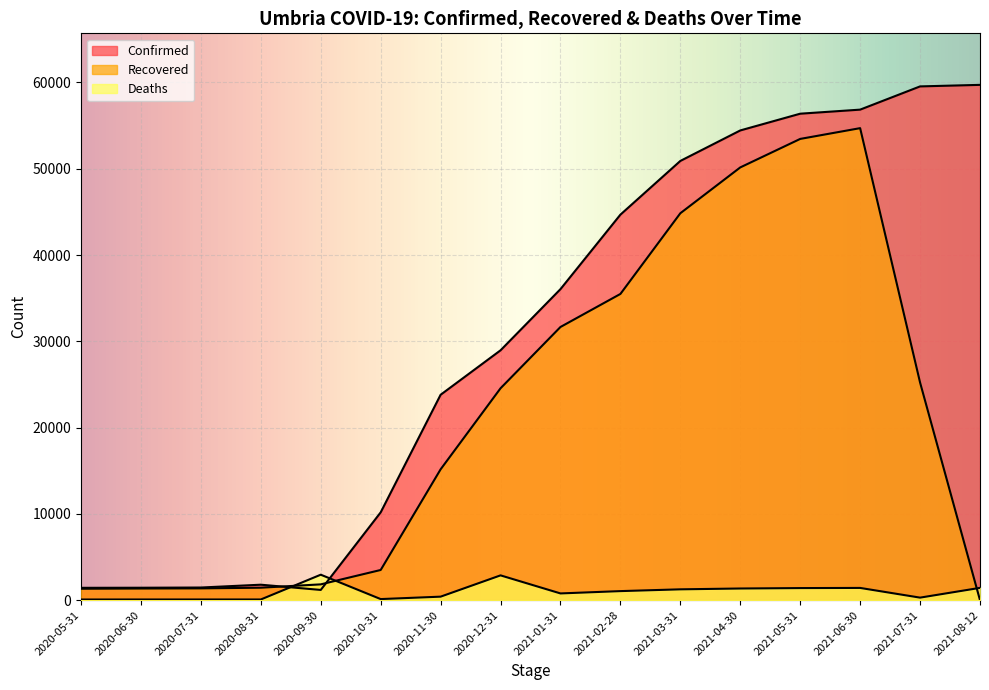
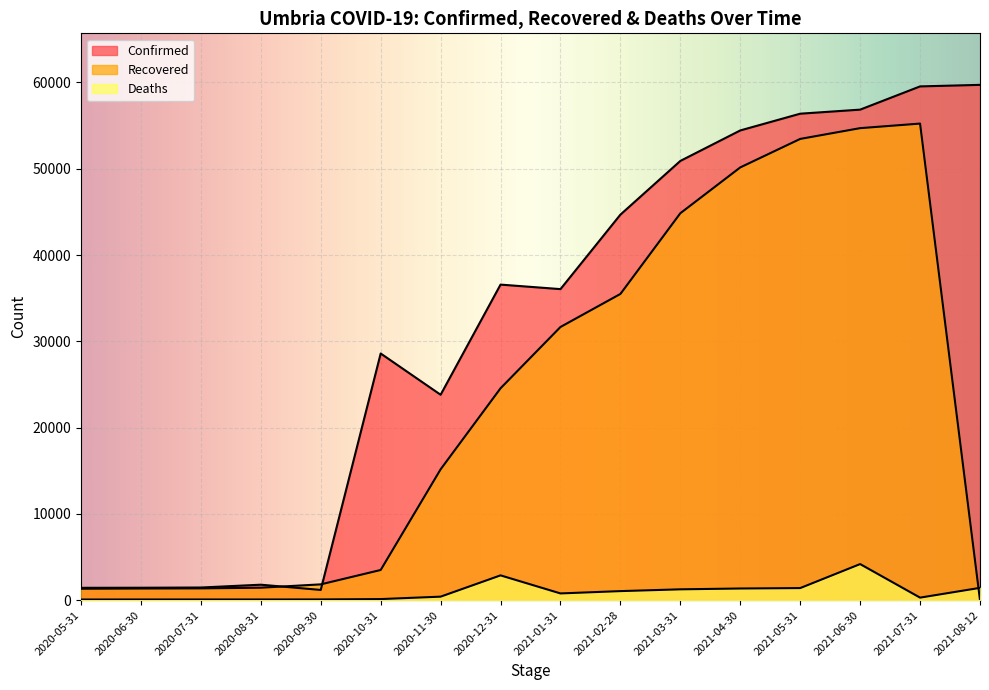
Deaths, 2020-09-30: 3000 -> 0
Confirmed, 2020-10-31: 10000 -> 29000
Confirmed, 2020-12-31: 29000 -> 37000
Deaths, 2021-06-30: 1000 -> 4000
Recovered, 2021-07-31: 25000 -> 55000
